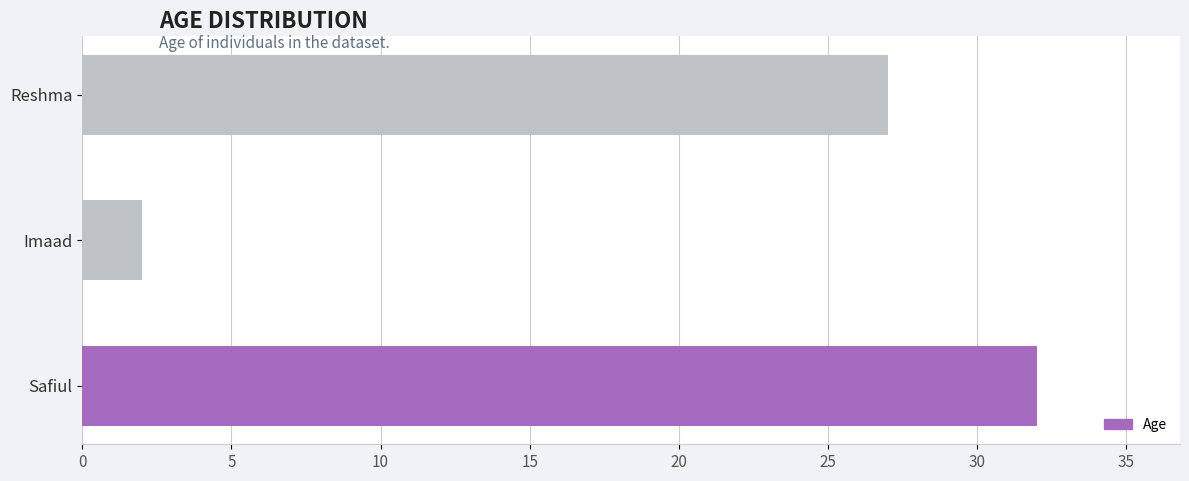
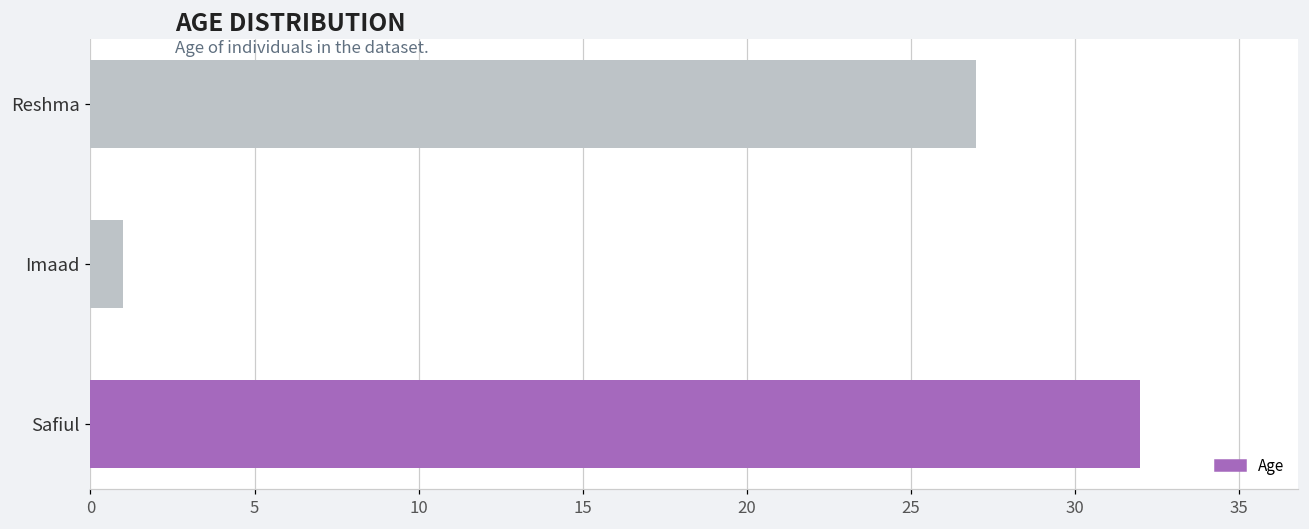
Imaad: 2 -> 1
